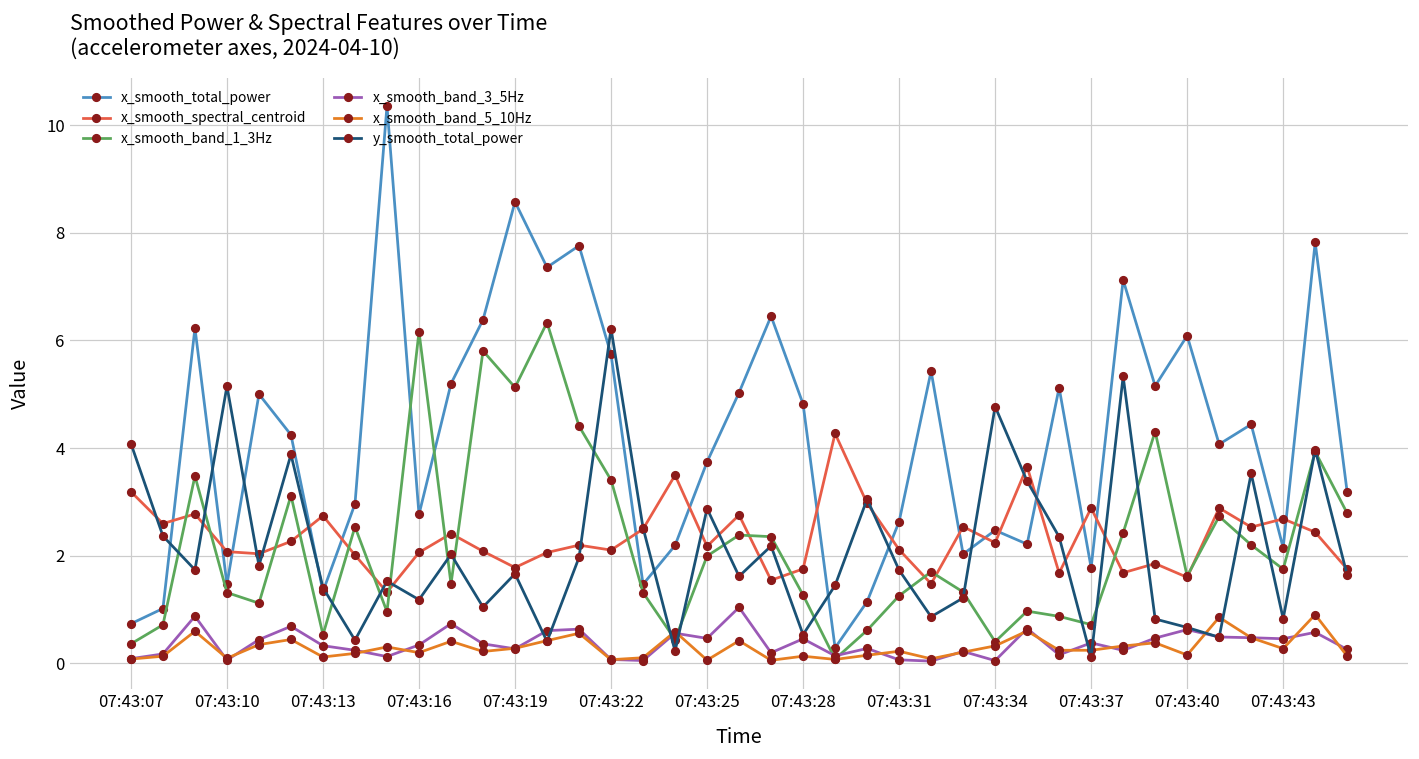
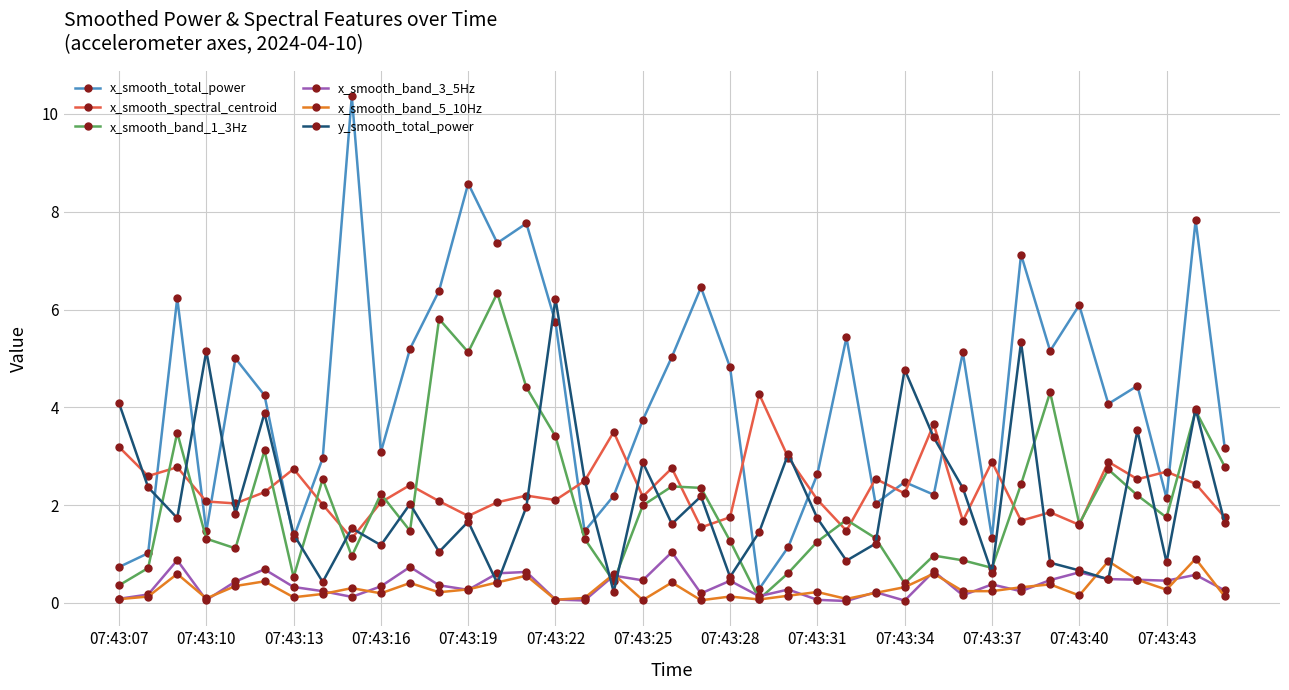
x_smooth_total_power, 07:43:16: 2.8 -> 3.1
x_smooth_band_1_3Hz, 07:43:16: 6.2 -> 2.2
x_smooth_total_power, 07:43:37: 1.8 -> 1.3
y_smooth_total_power, 07:43:37: 0.1 -> 0.6
